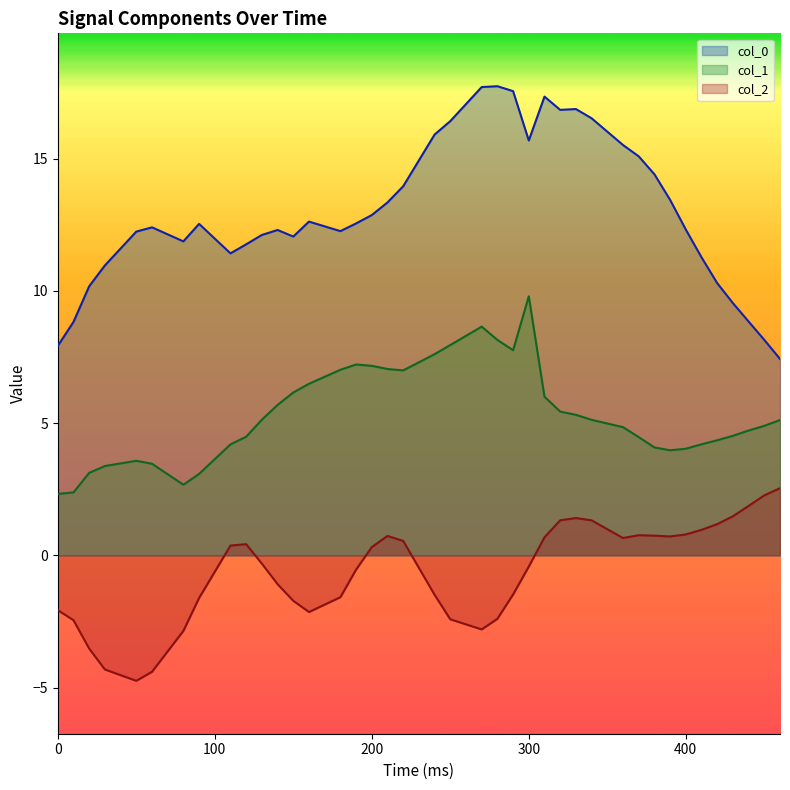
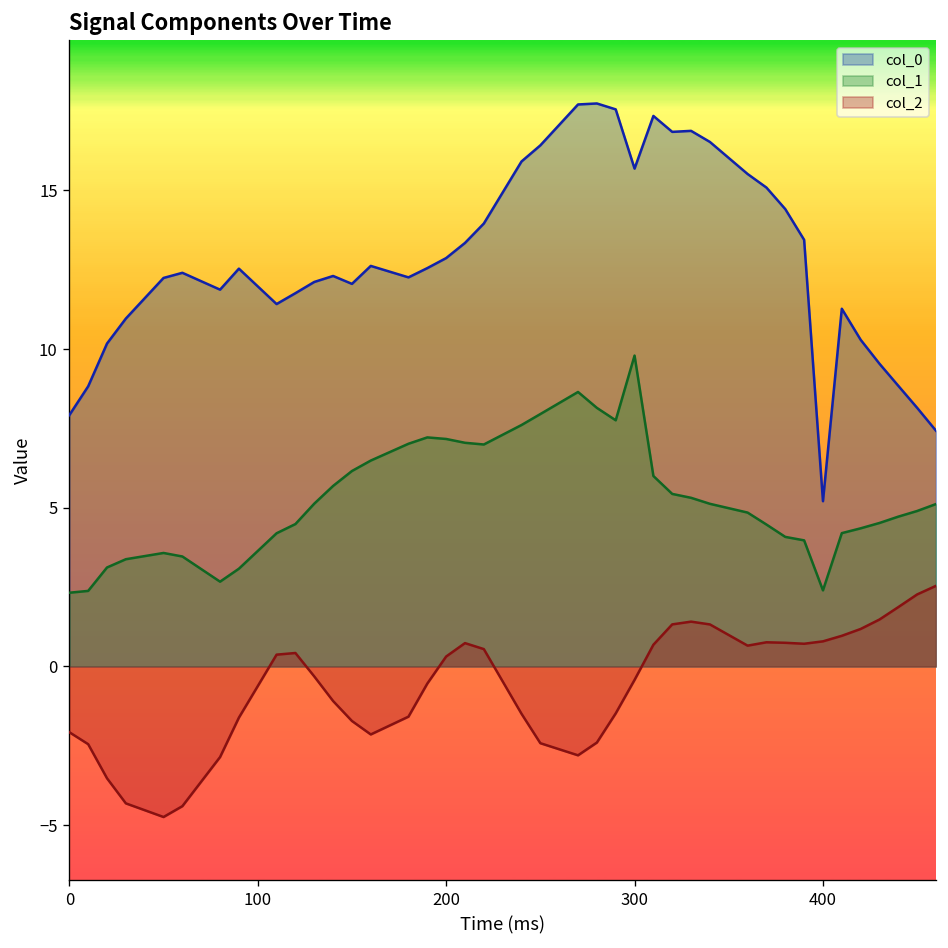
col_0, 400: 12.3 -> 5.2
col_1, 400: 4.0 -> 2.4
